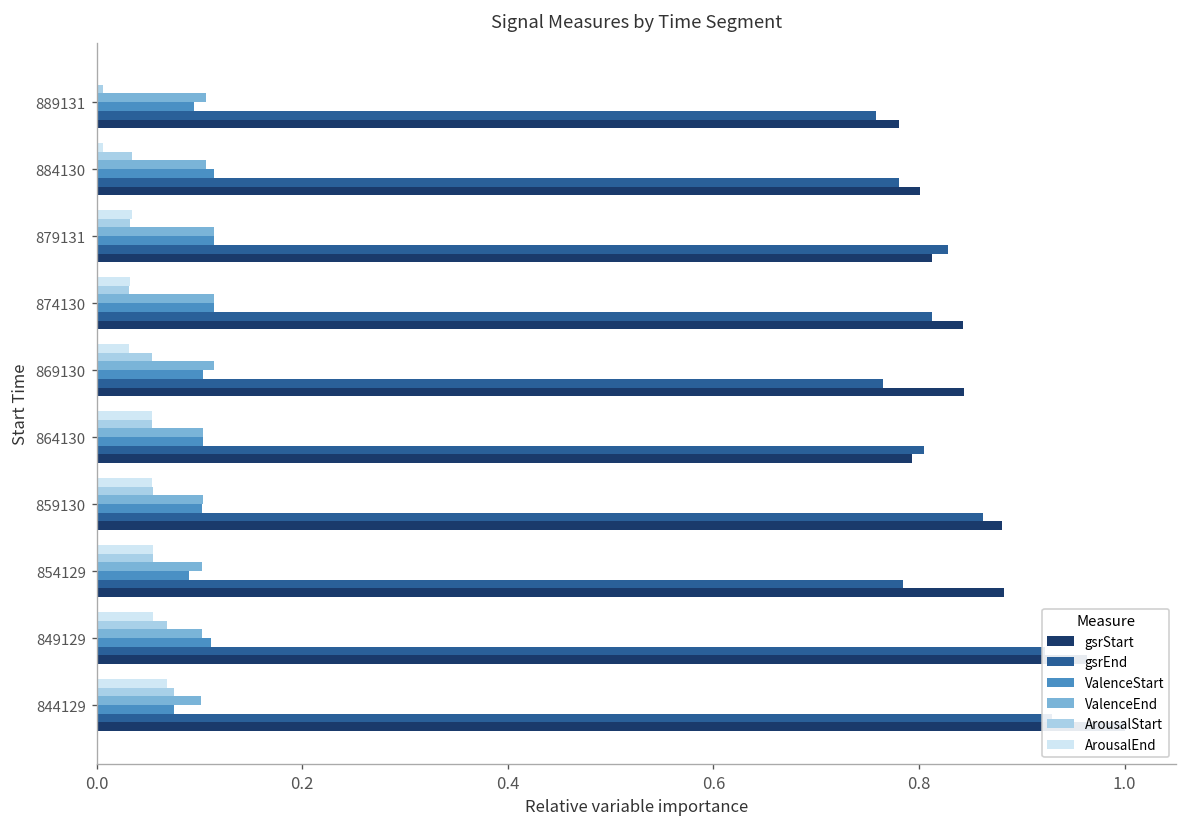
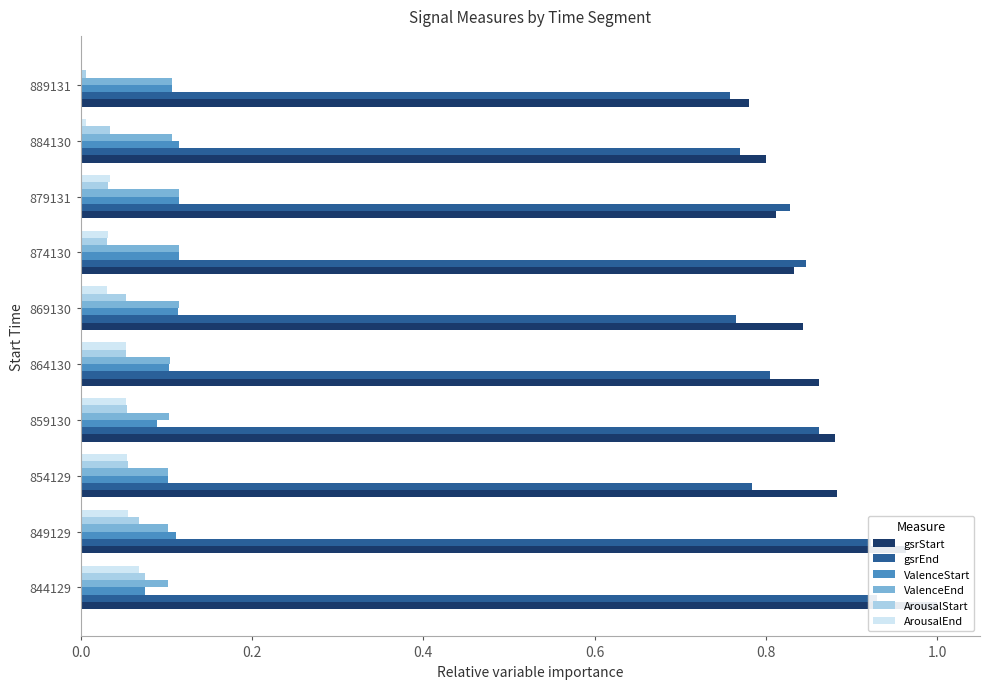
ValenceStart, 889131: 0.09 -> 0.11
gsrEnd, 884130: 0.78 -> 0.77
gsrEnd, 874130: 0.81 -> 0.85
gsrStart, 874130: 0.84 -> 0.83
ValenceStart, 869130: 0.10 -> 0.11
gsrStart, 864130: 0.79 -> 0.86
ValenceStart, 859130: 0.10 -> 0.09
ValenceStart, 854129: 0.09 -> 0.10
